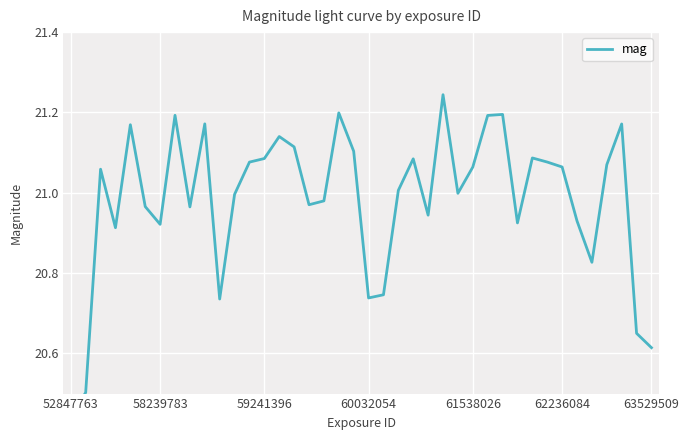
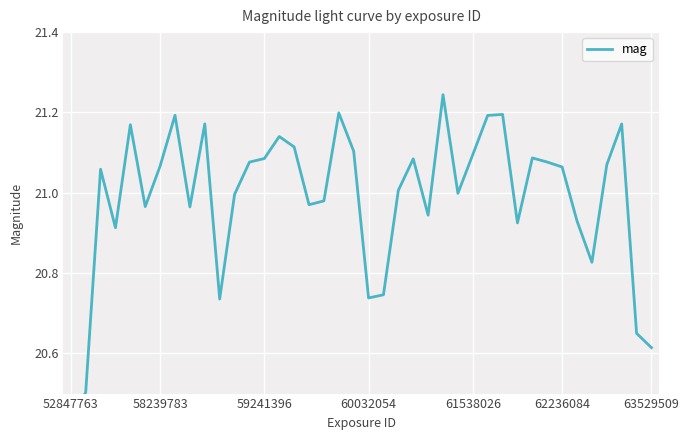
58239783: 20.92 -> 21.07
61538026: 21.06 -> 21.09
